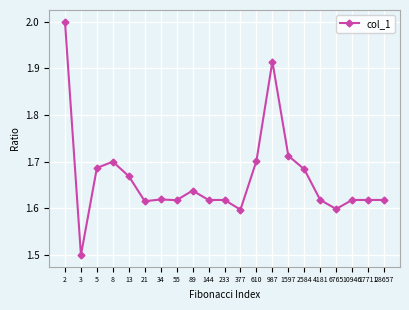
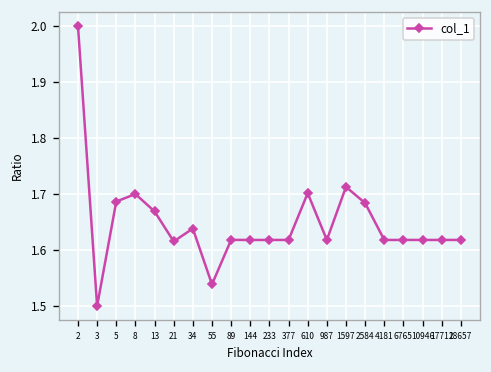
34: 1.62 -> 1.64
55: 1.62 -> 1.54
89: 1.64 -> 1.62
377: 1.60 -> 1.62
987: 1.91 -> 1.62
6765: 1.60 -> 1.62
